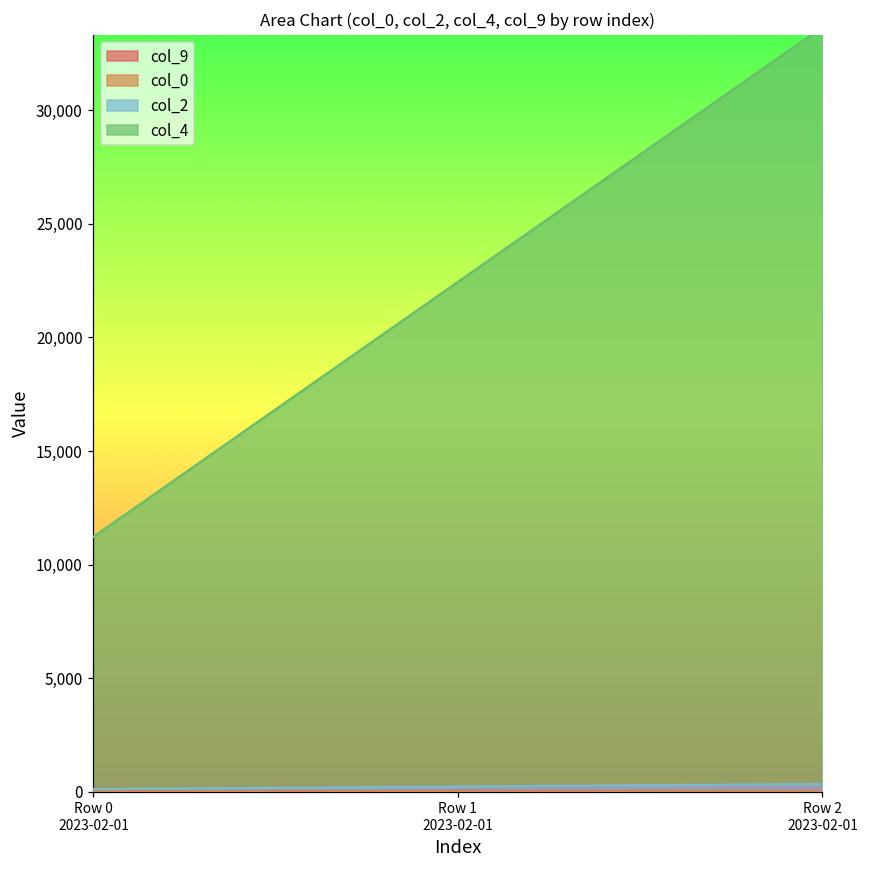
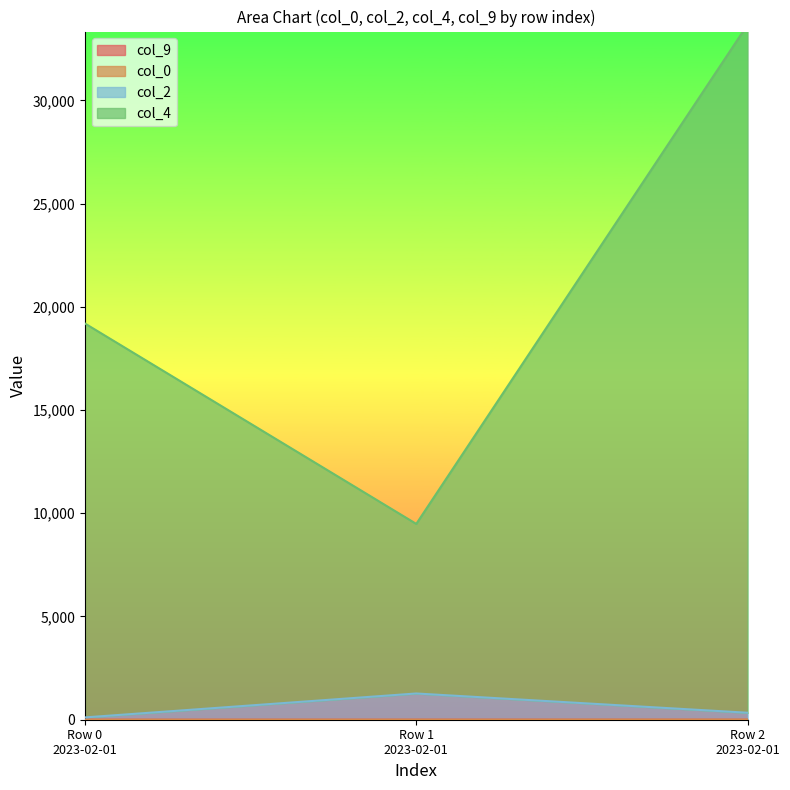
col_4, Row 0 2023-02-01: 11,100 -> 19,100
col_2, Row 1 2023-02-01: 200 -> 1,300
col_4, Row 1 2023-02-01: 22,200 -> 8,200
